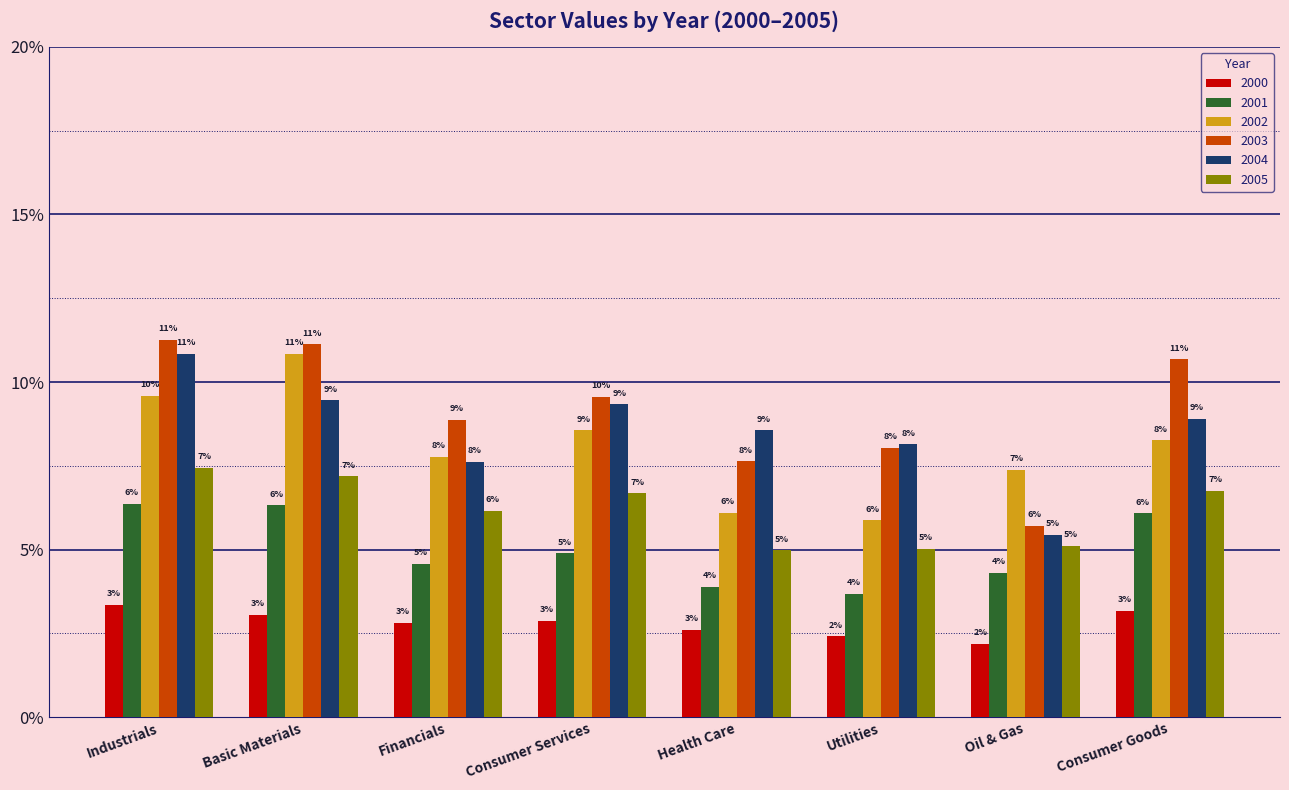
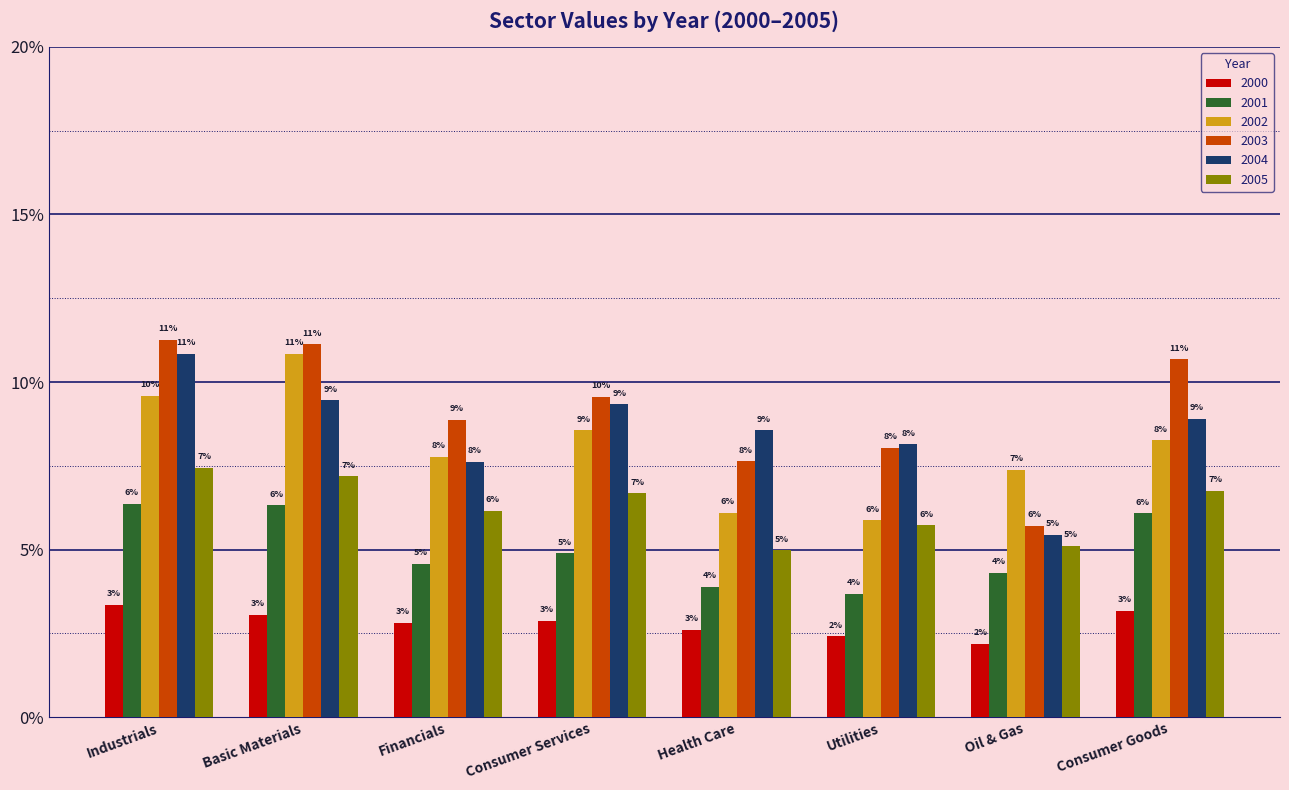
2005, Utilities: 5% -> 6%
